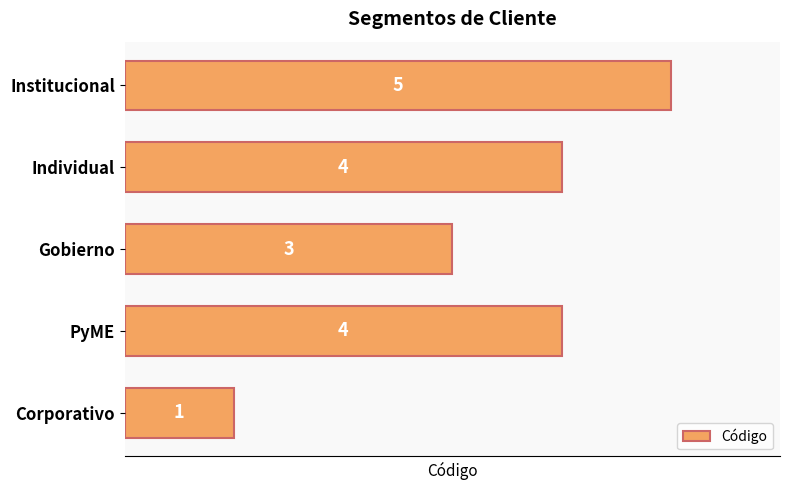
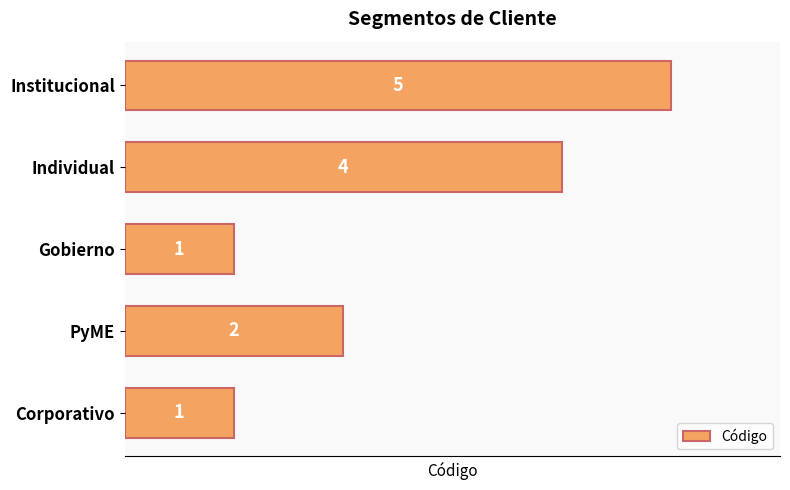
Gobierno: 3 -> 1
PyME: 4 -> 2
